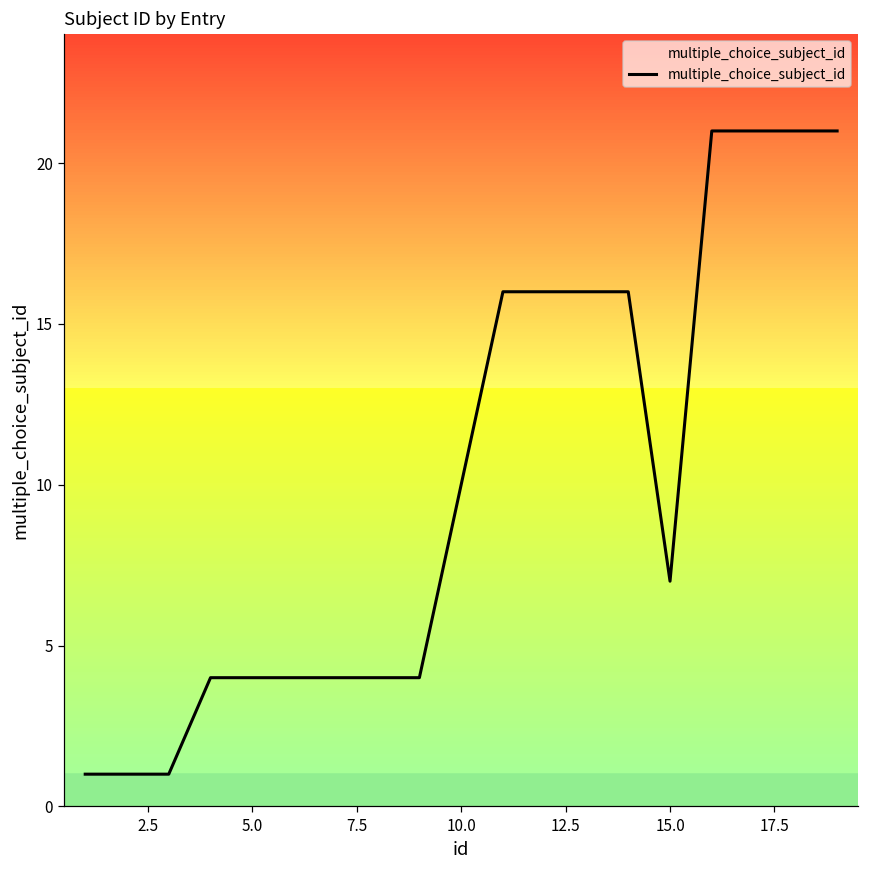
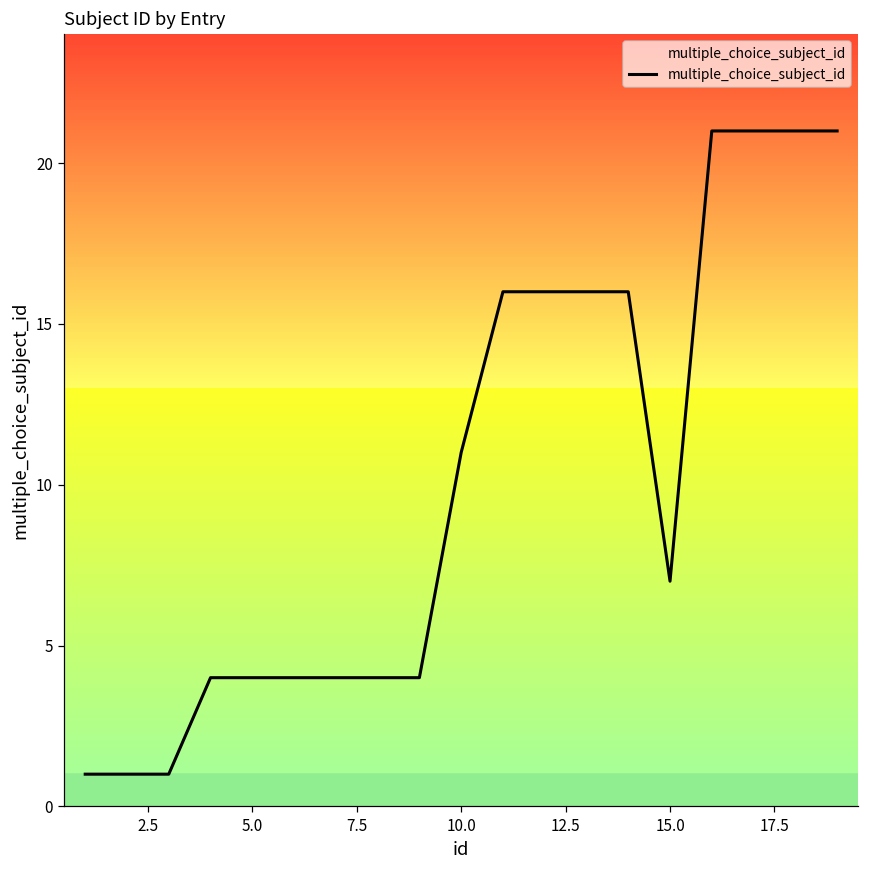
10.0: 10 -> 11
